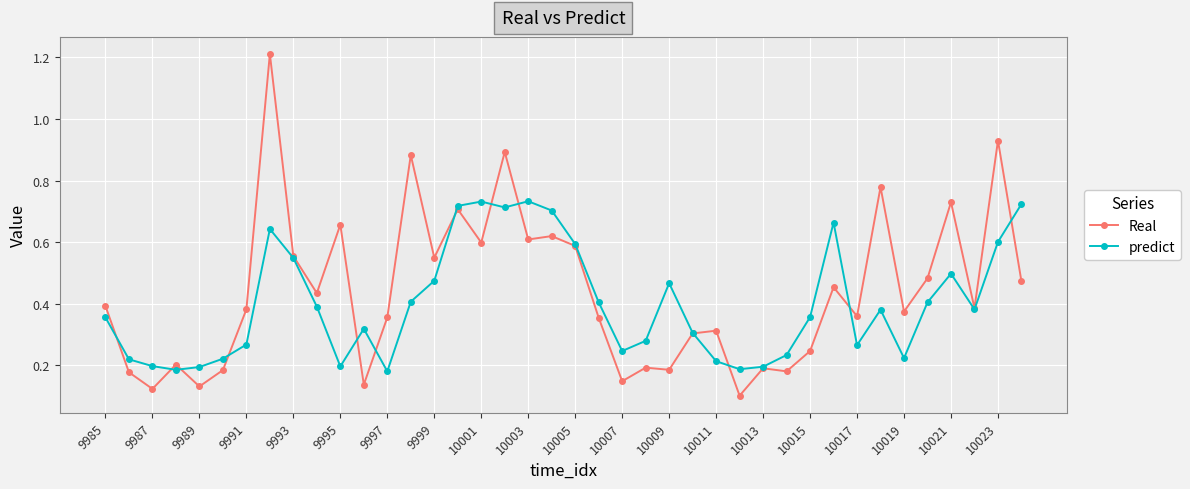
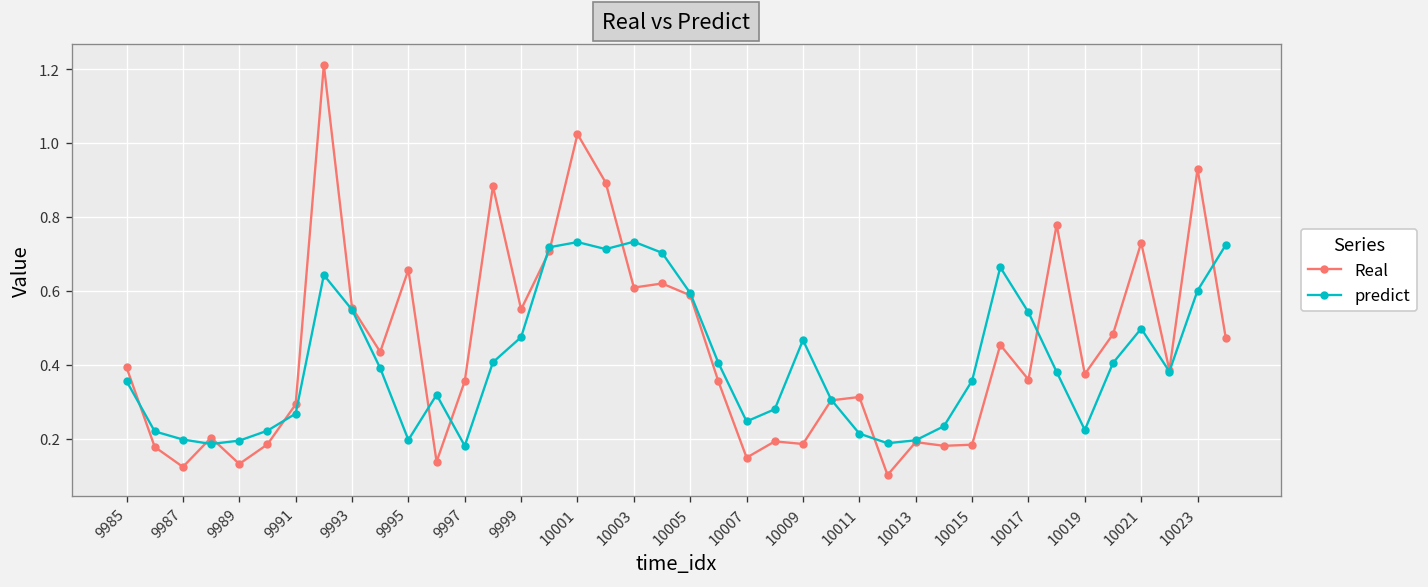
Real, 9991: 0.38 -> 0.29
Real, 10001: 0.60 -> 1.02
Real, 10015: 0.25 -> 0.18
predict, 10017: 0.27 -> 0.54
